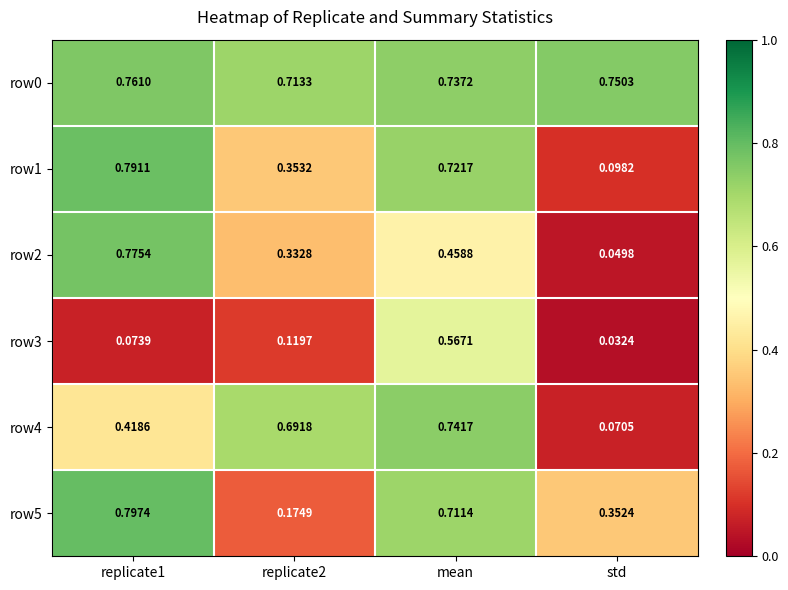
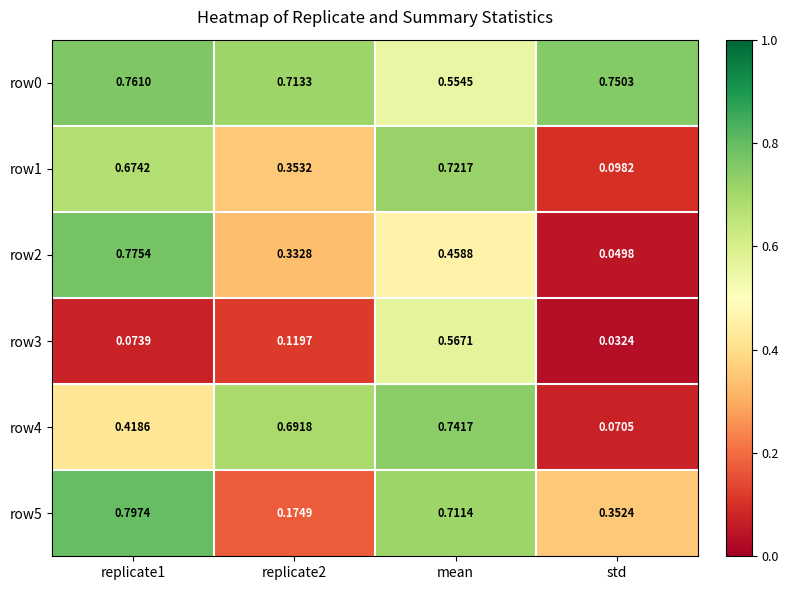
row0, mean: 0.7372 -> 0.5545
row1, replicate1: 0.7911 -> 0.6742
